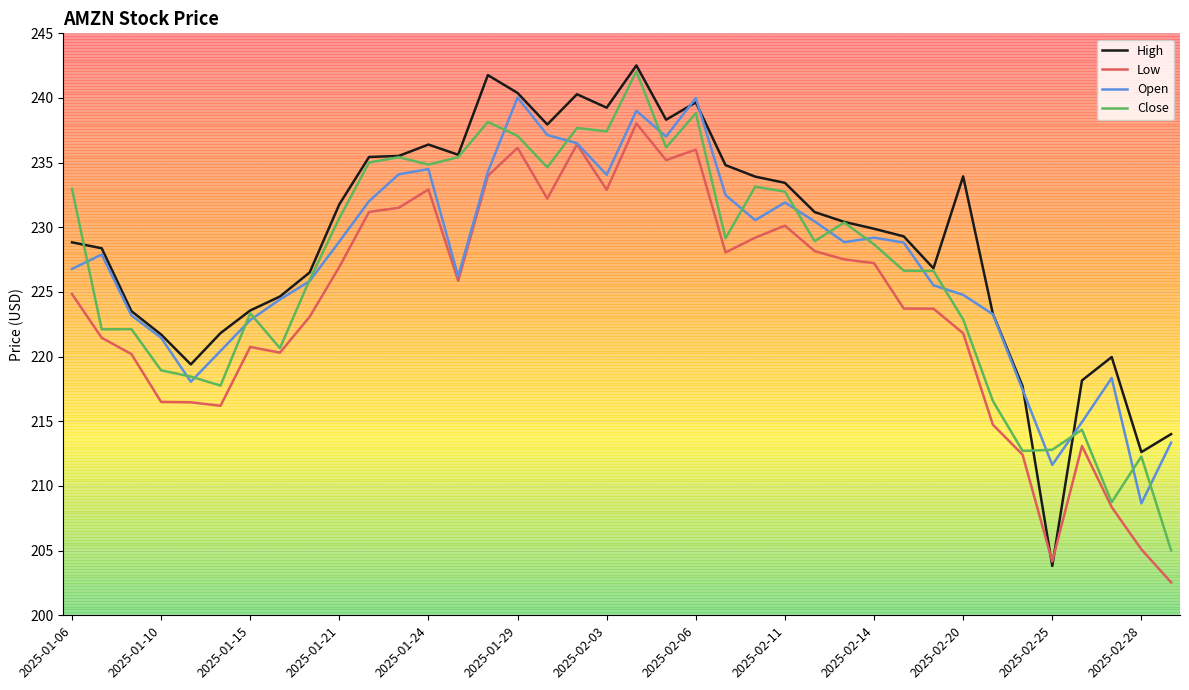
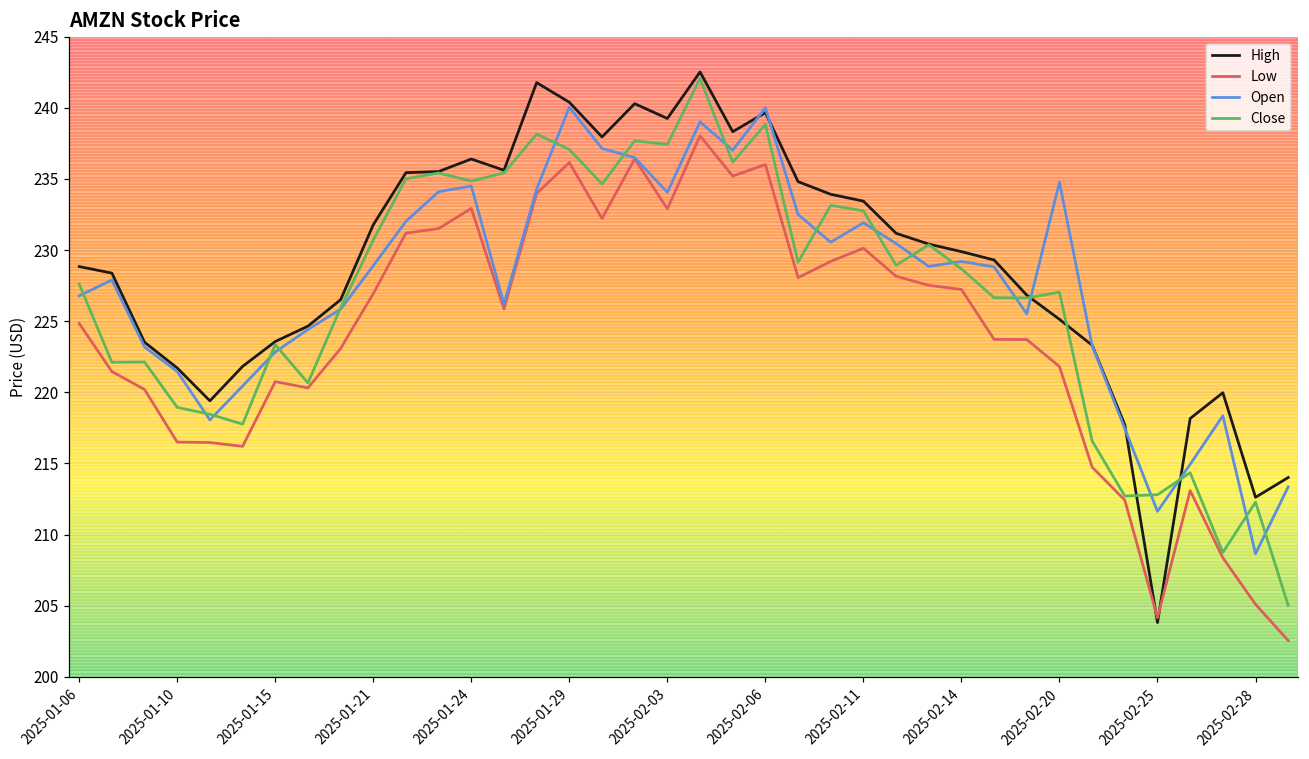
Close, 2025-01-06: 233.0 -> 227.6
High, 2025-02-20: 233.9 -> 225.1
Open, 2025-02-20: 224.8 -> 234.8
Close, 2025-02-20: 222.9 -> 227.0
